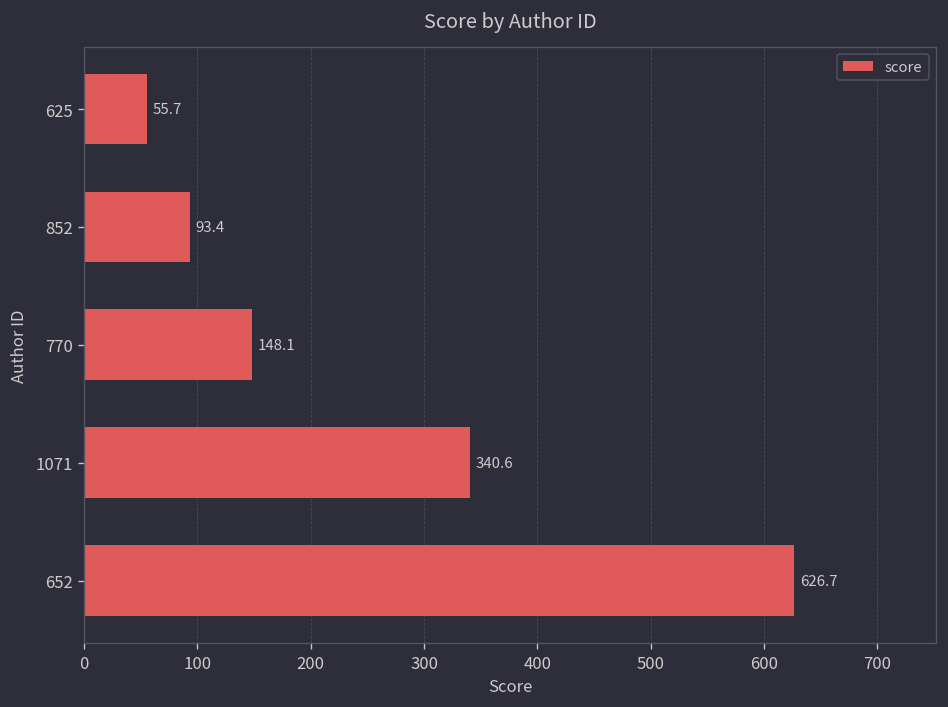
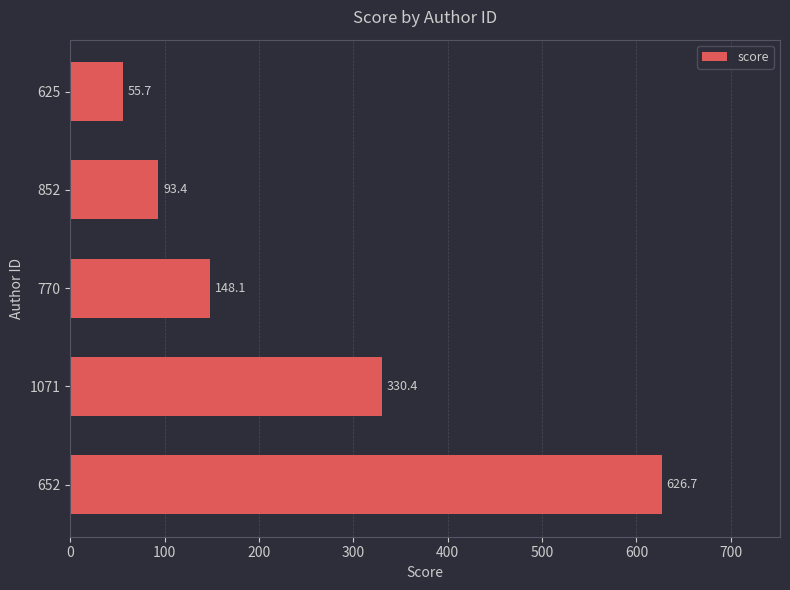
1071: 340.6 -> 330.4
